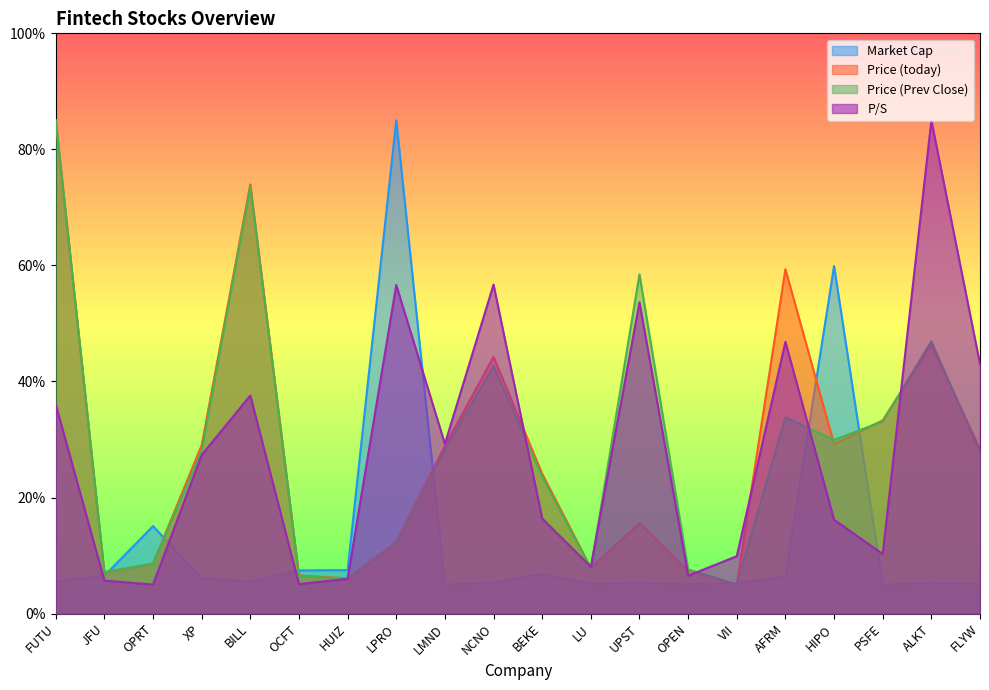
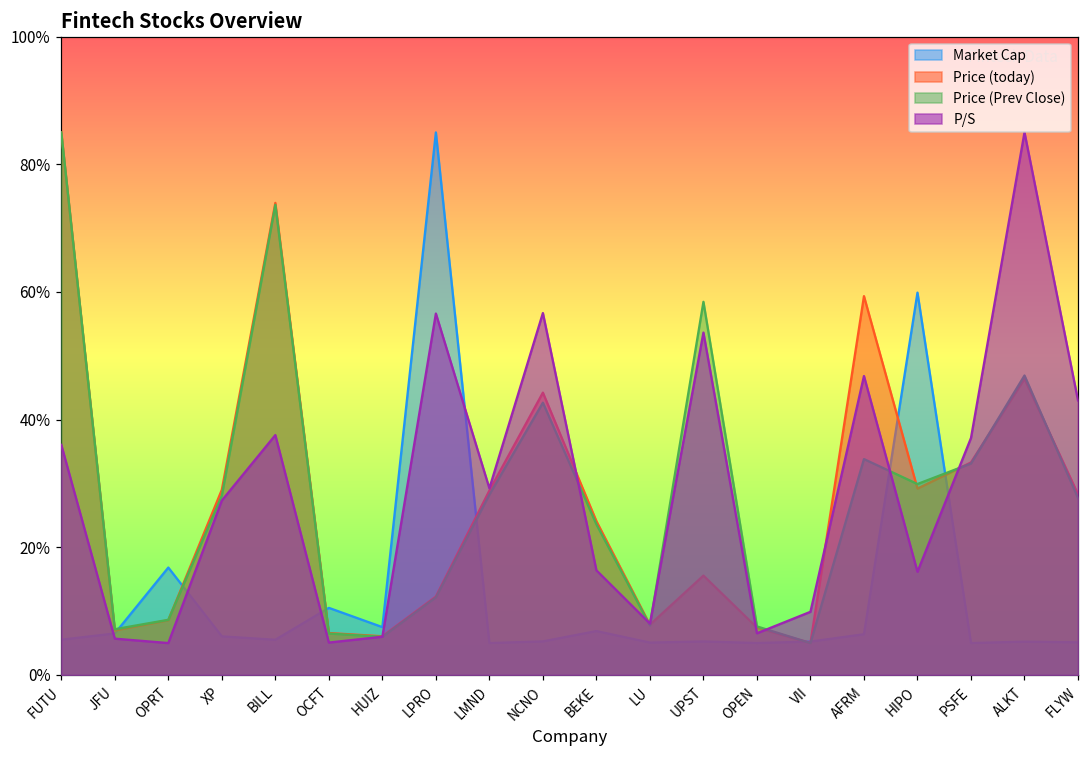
Market Cap, OPRT: 15% -> 17%
Market Cap, OCFT: 7% -> 11%
P/S, PSFE: 10% -> 37%
